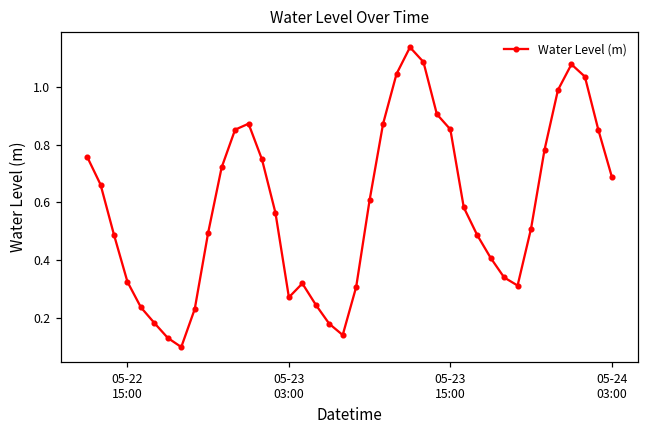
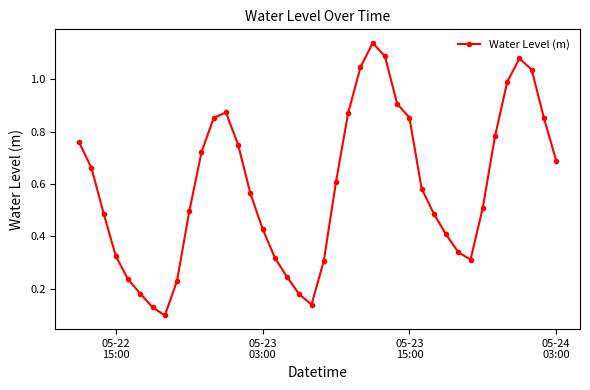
05-23 03:00: 0.27 -> 0.43
